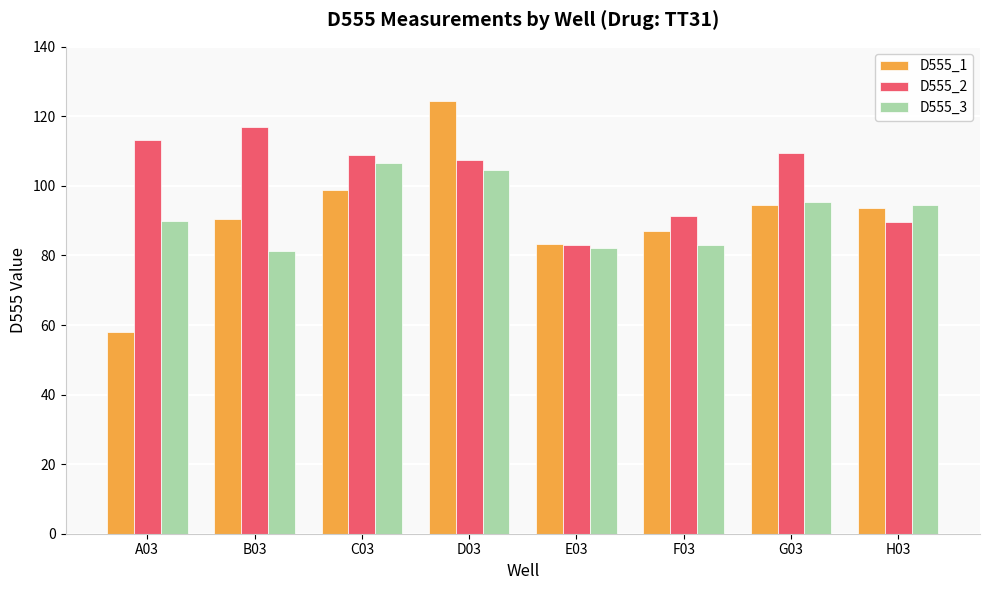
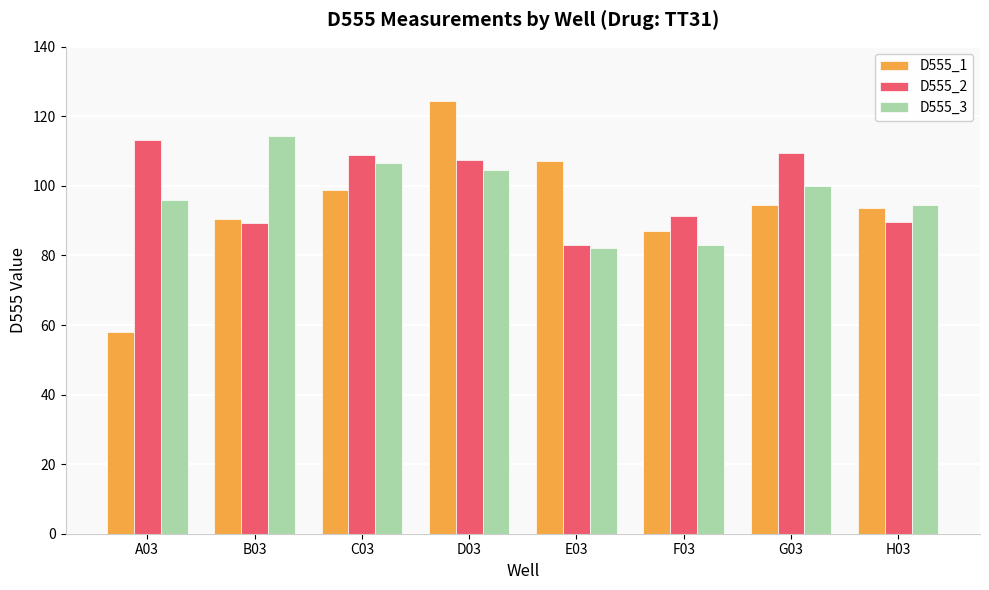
D555_3, A03: 90 -> 96
D555_2, B03: 117 -> 89
D555_3, B03: 81 -> 114
D555_1, E03: 83 -> 107
D555_3, G03: 95 -> 100
